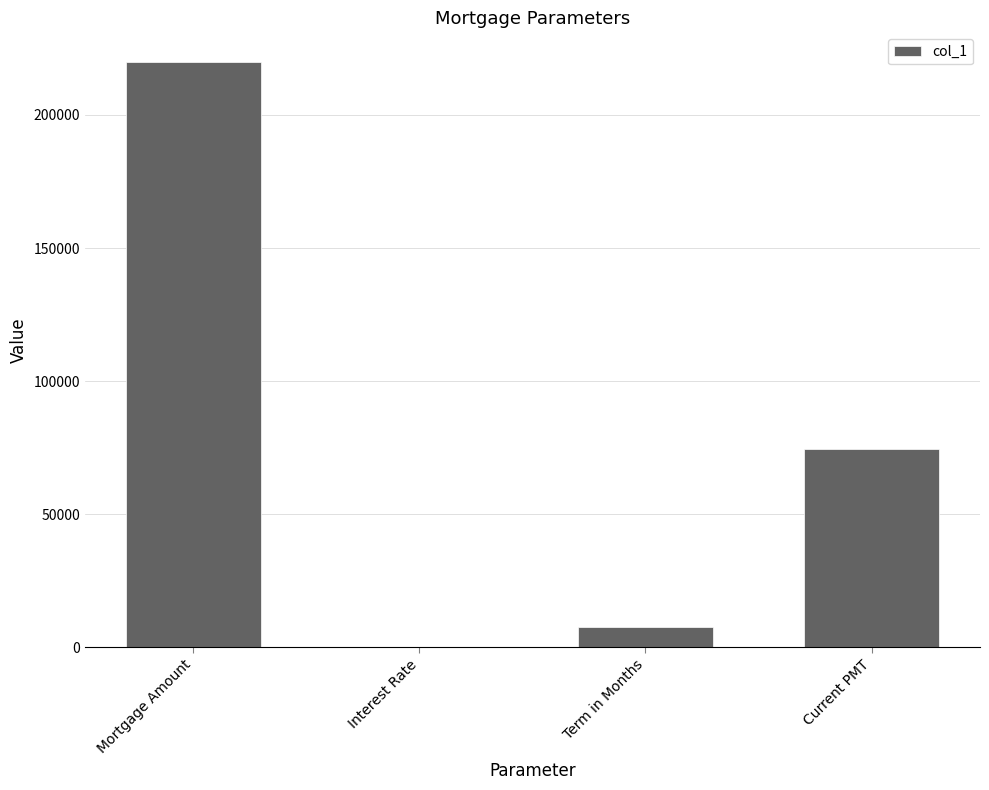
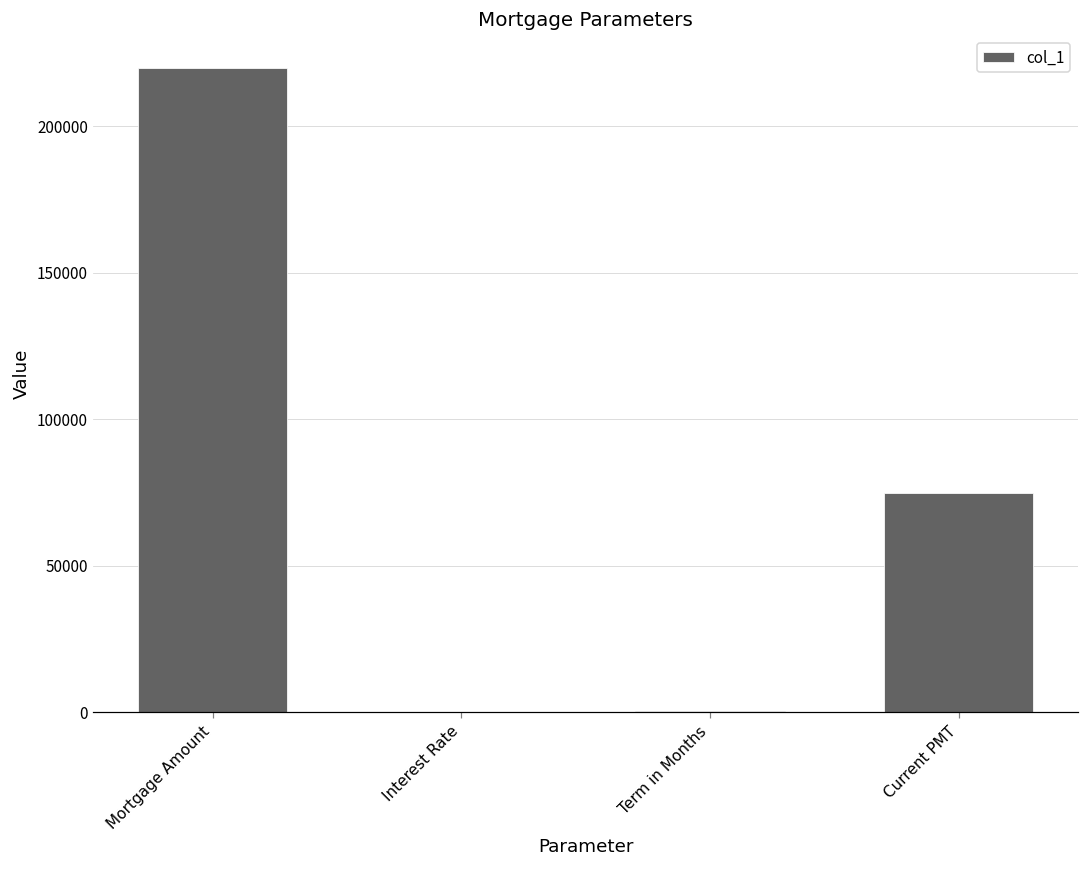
Term in Months: 7000 -> 0
